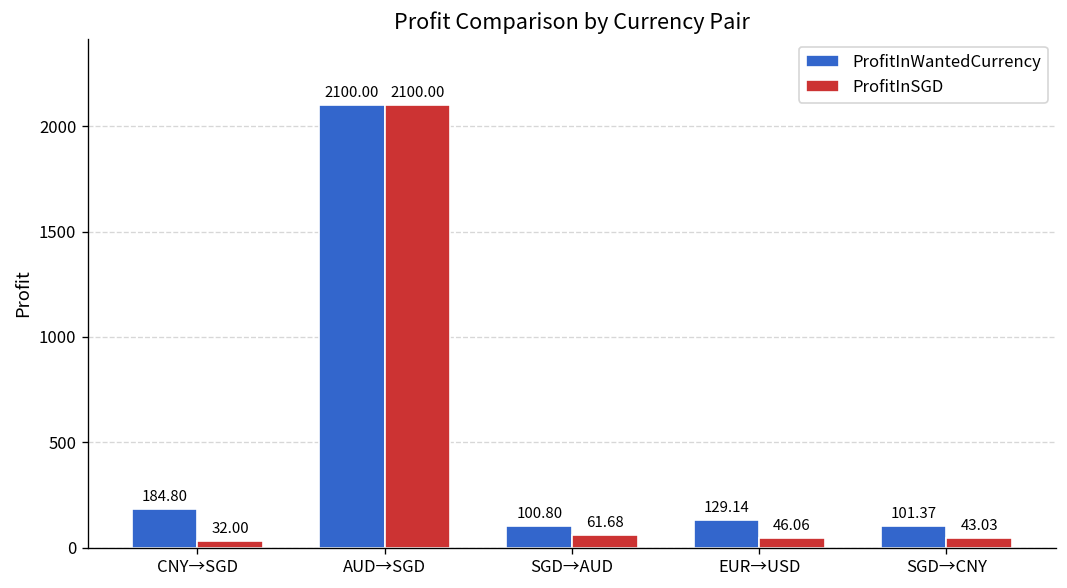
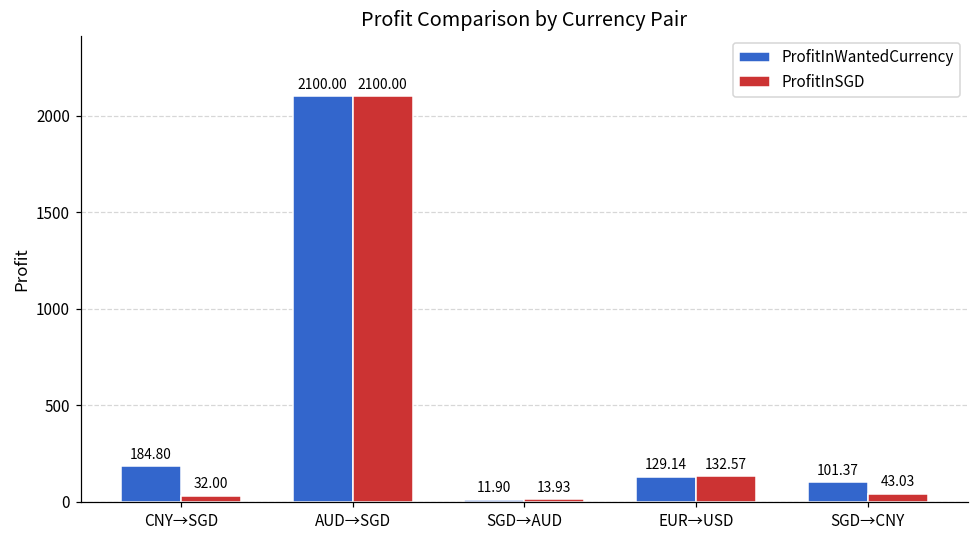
ProfitInWantedCurrency, SGD→AUD: 100.80 -> 11.90
ProfitInSGD, SGD→AUD: 61.68 -> 13.93
ProfitInSGD, EUR→USD: 46.06 -> 132.57
